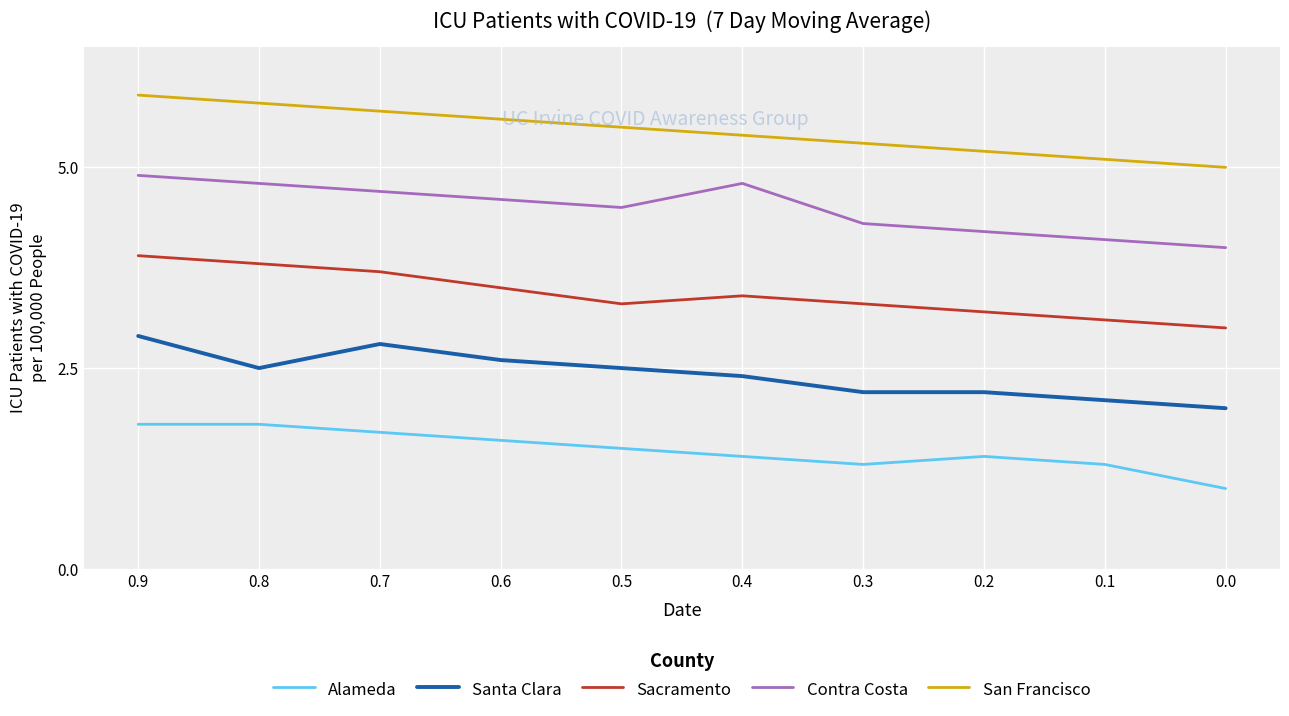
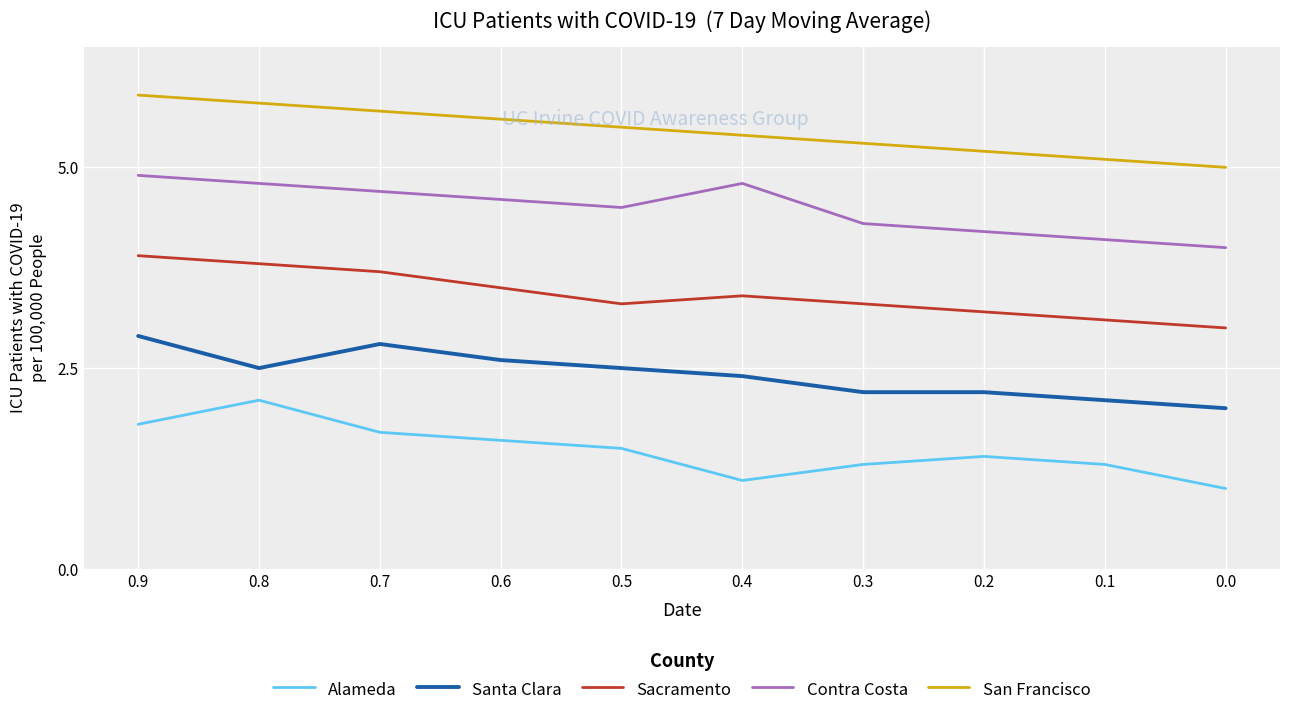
Alameda, 0.8: 1.8 -> 2.1
Alameda, 0.4: 1.4 -> 1.1
